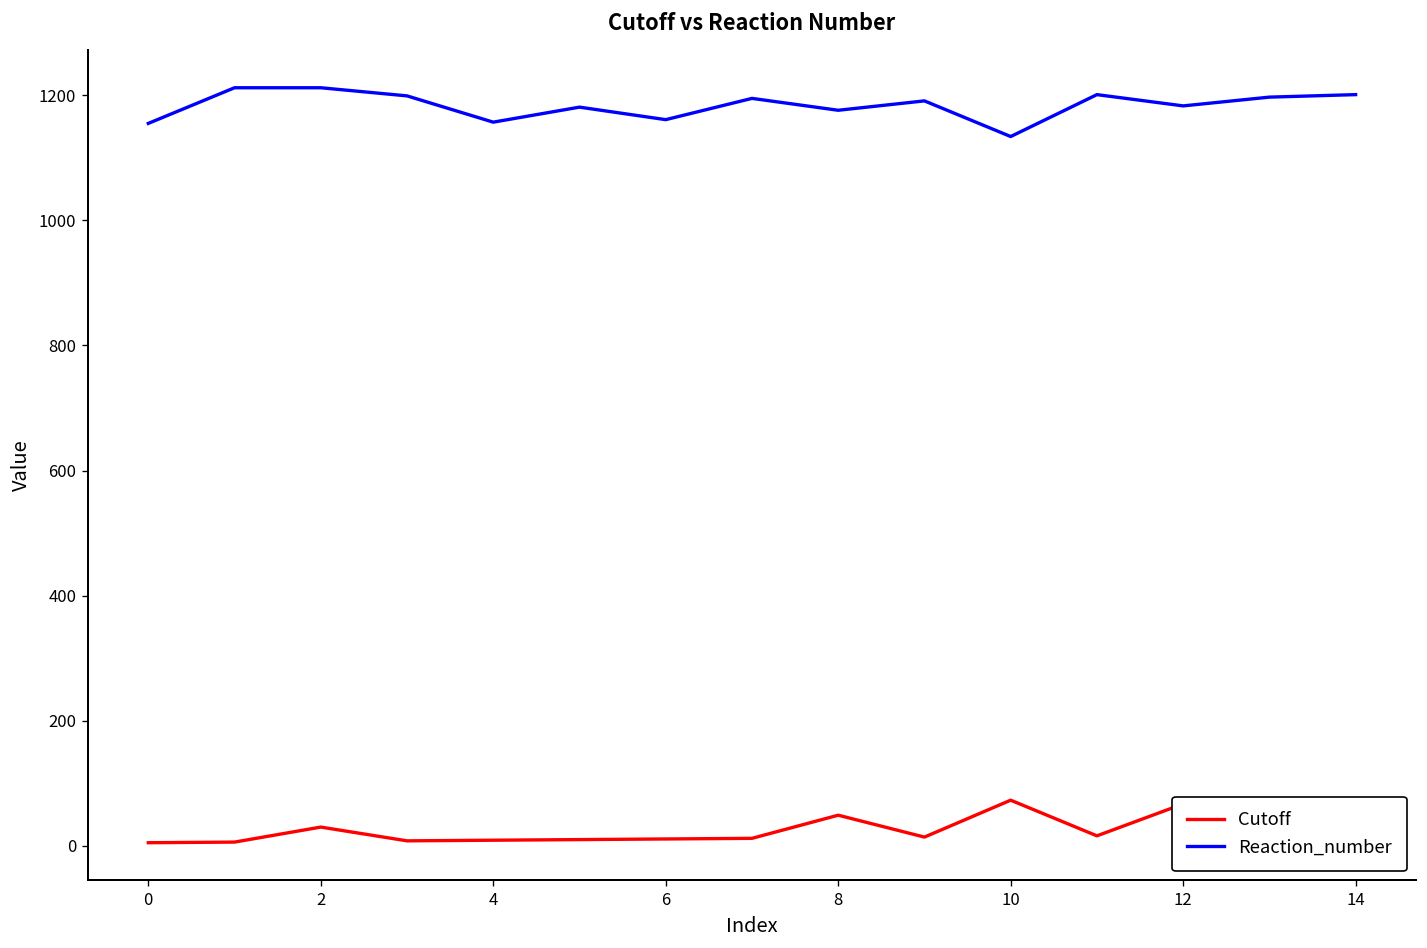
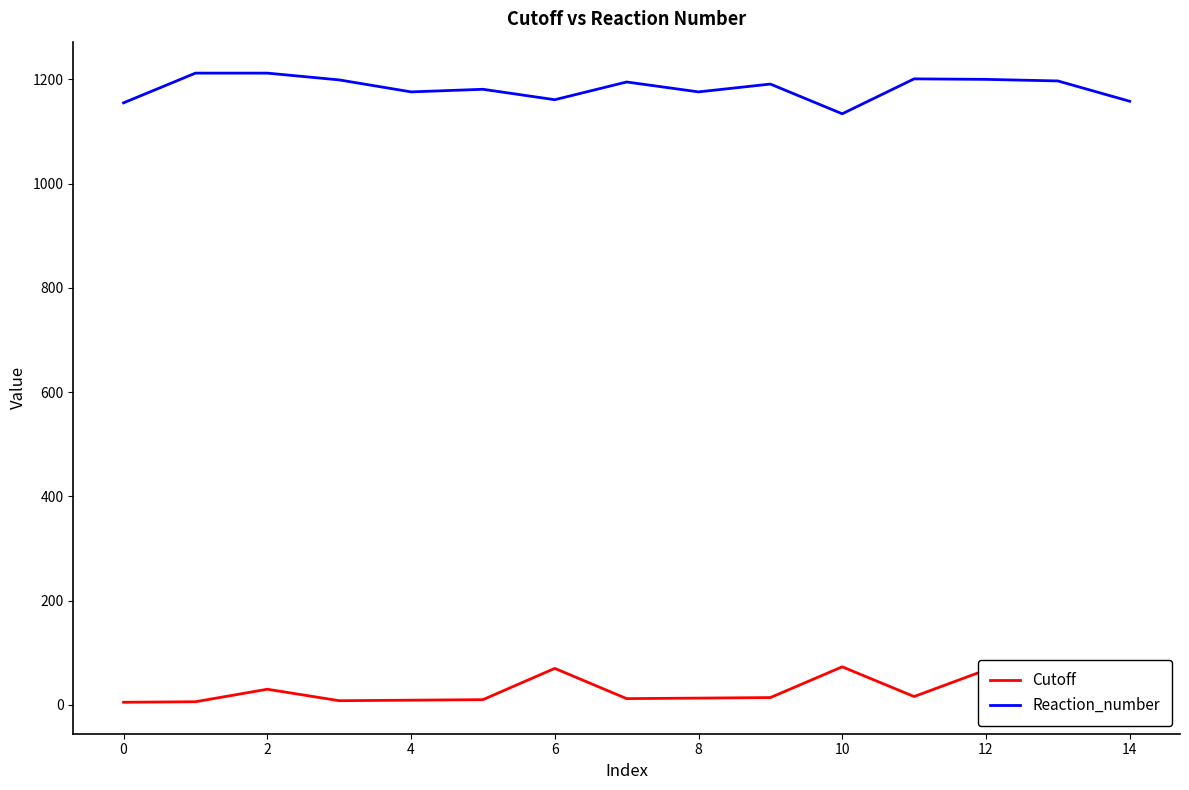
Reaction_number, 4: 1160 -> 1180
Cutoff, 6: 10 -> 70
Cutoff, 8: 50 -> 10
Reaction_number, 12: 1180 -> 1200
Reaction_number, 14: 1200 -> 1160
